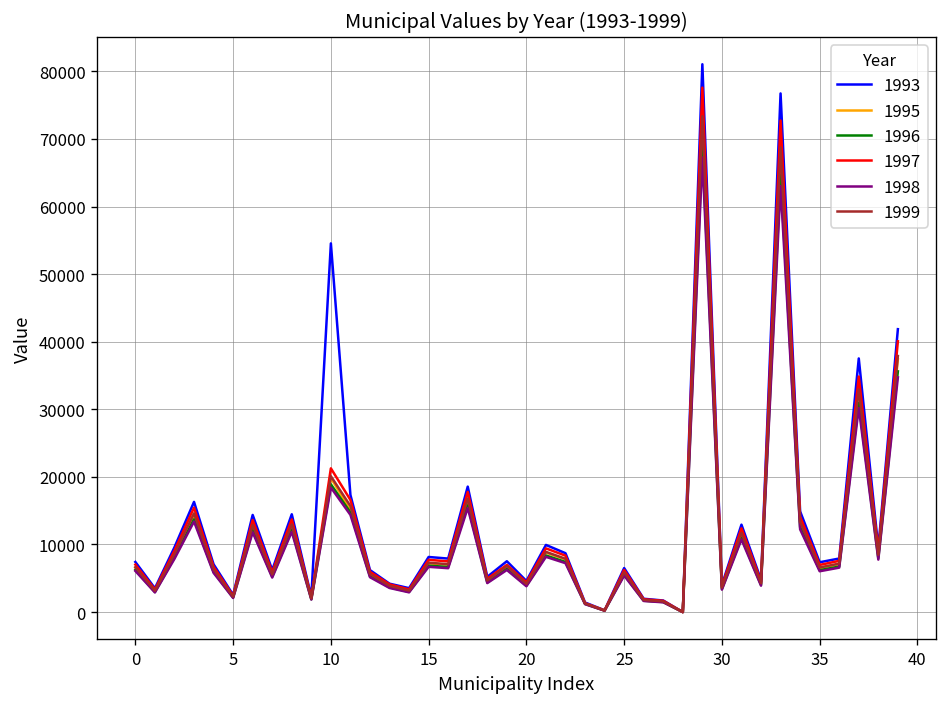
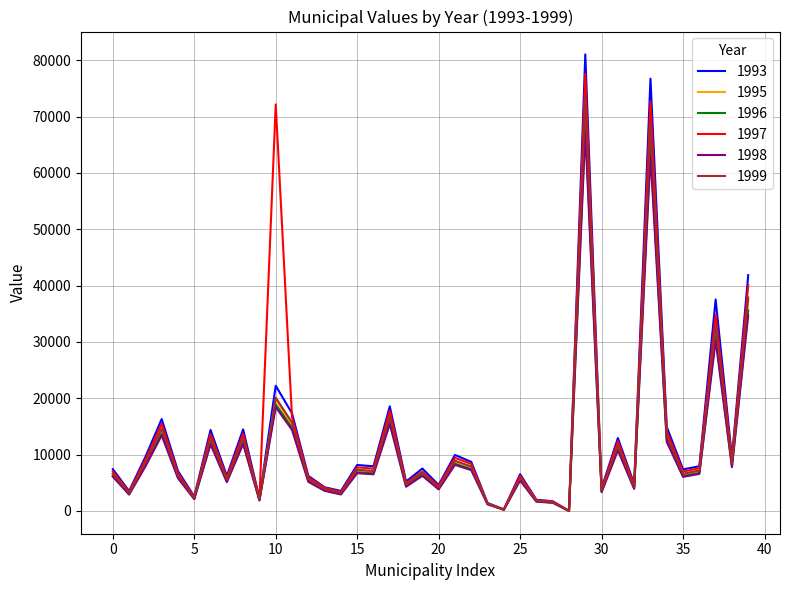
1993, 10: 55000 -> 22000
1997, 10: 21000 -> 72000
